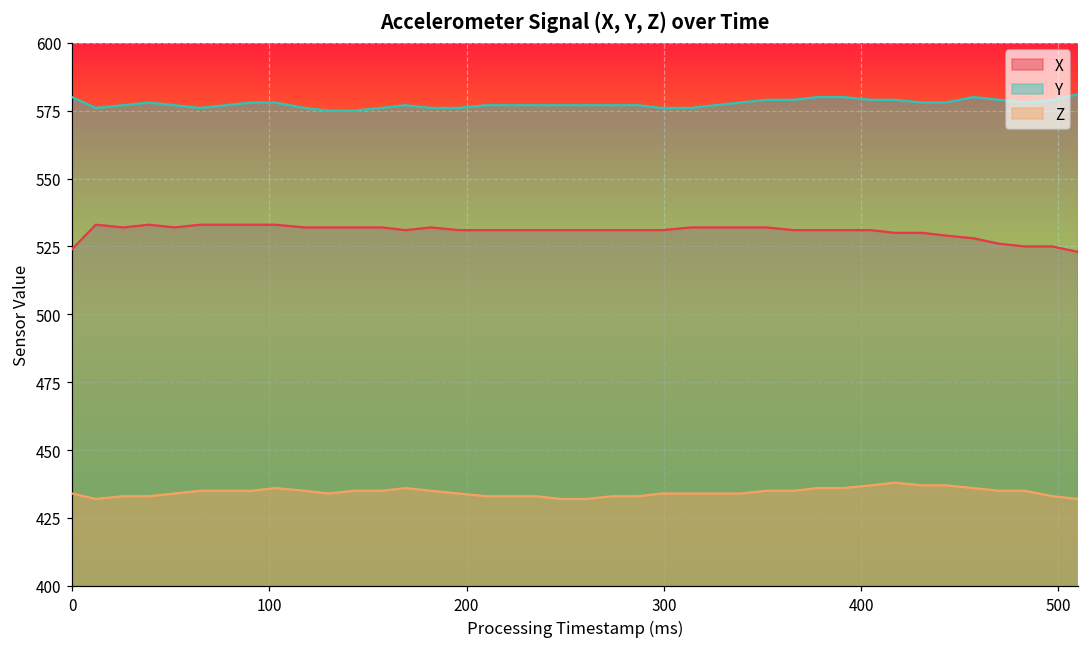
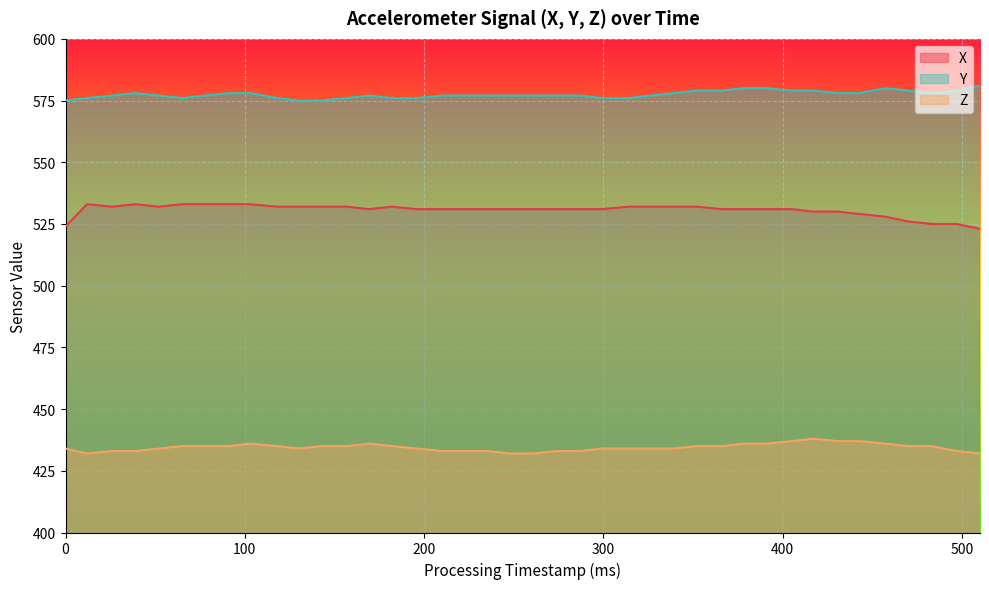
Y, 0: 580 -> 575
